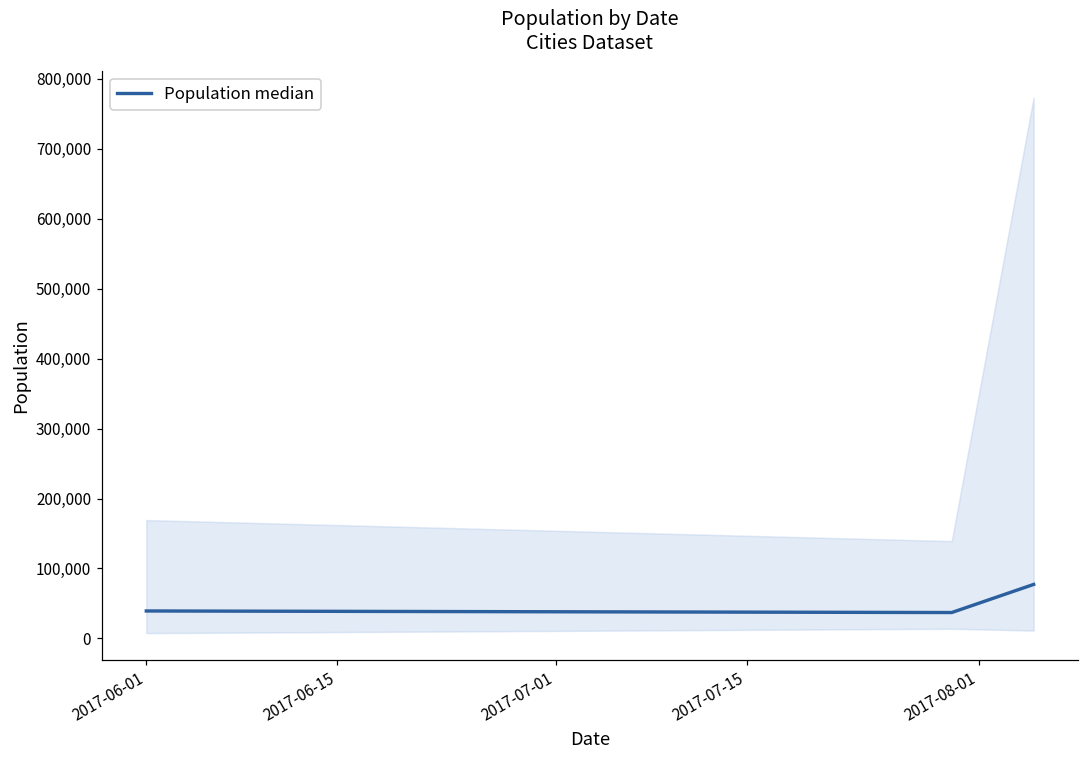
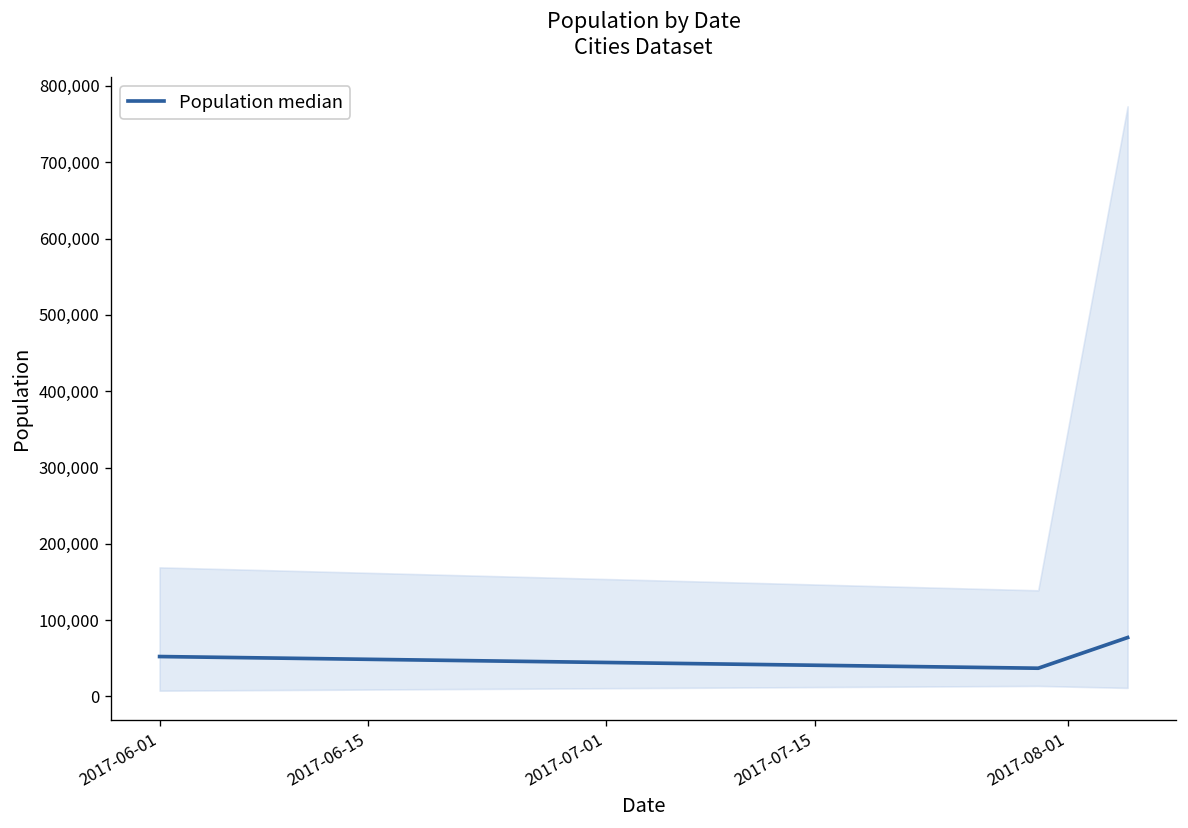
Population median, 2017-06-01: 40,000 -> 50,000
